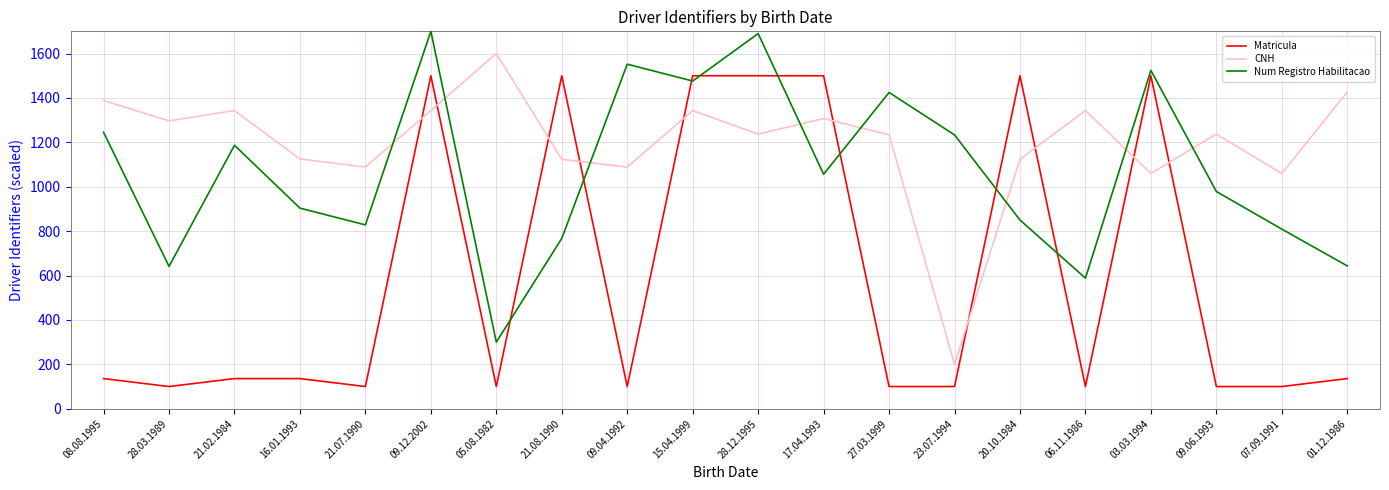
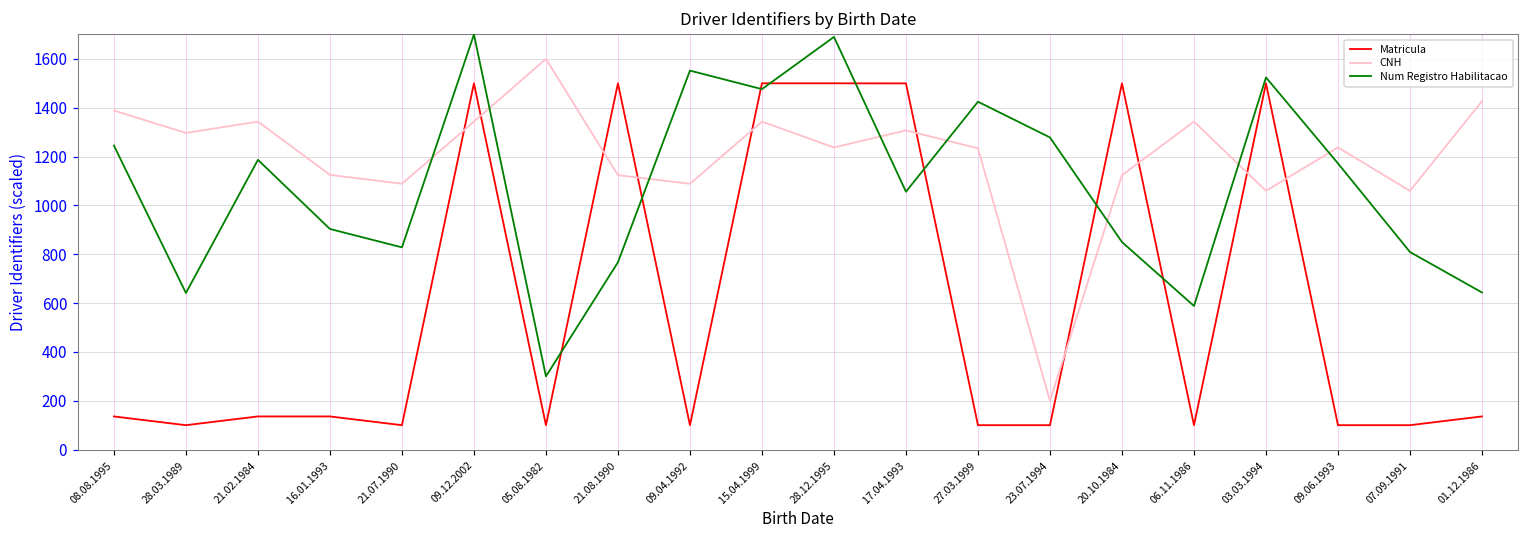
Num Registro Habilitacao, 23.07.1994: 1230 -> 1280
Num Registro Habilitacao, 09.06.1993: 980 -> 1170
